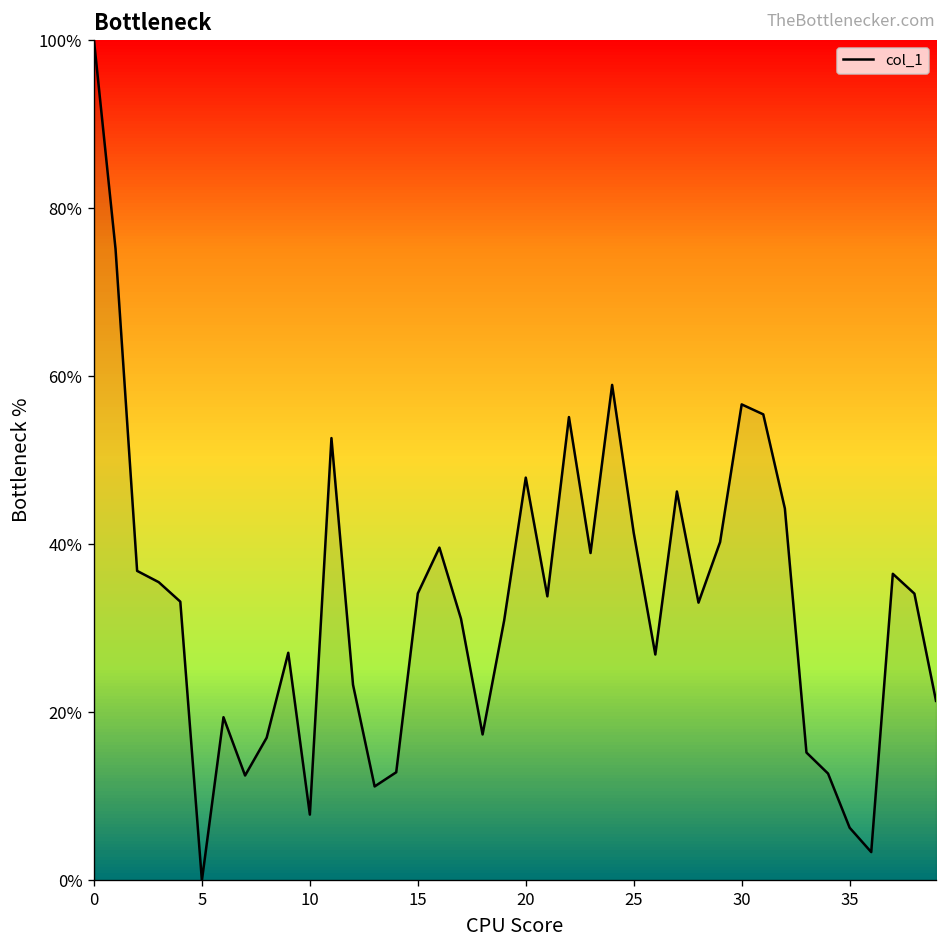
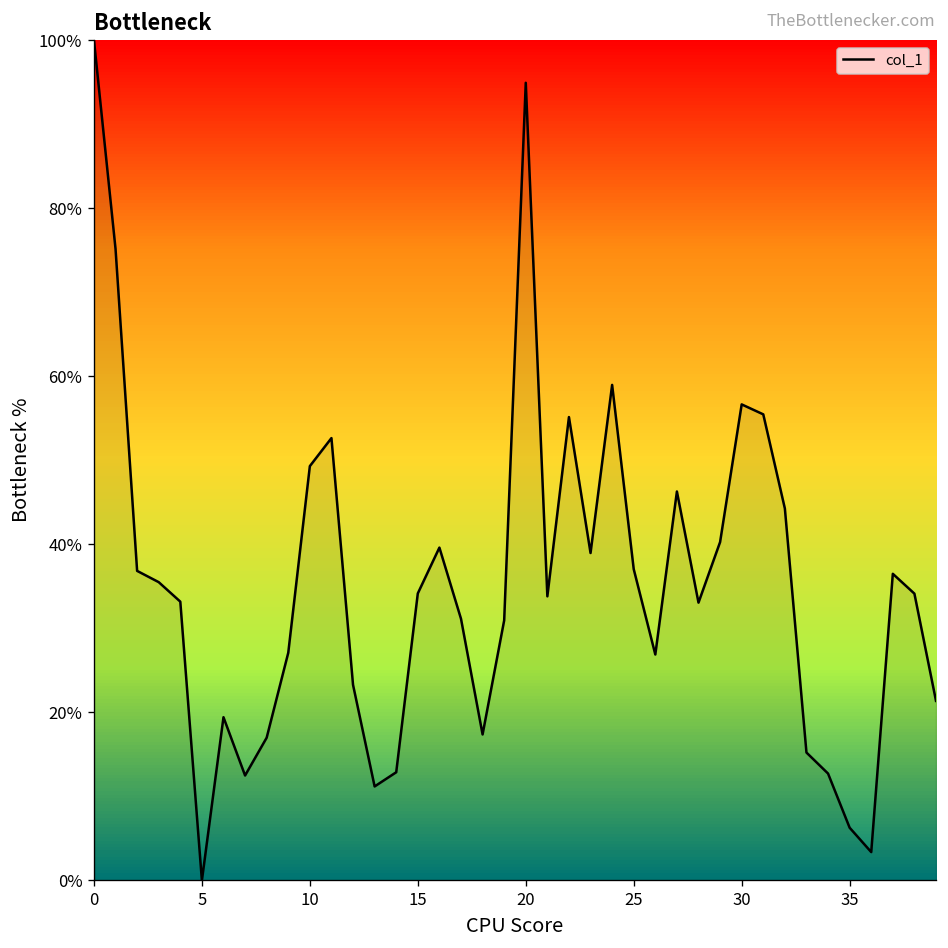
10: 8% -> 49%
20: 48% -> 95%
25: 41% -> 37%
